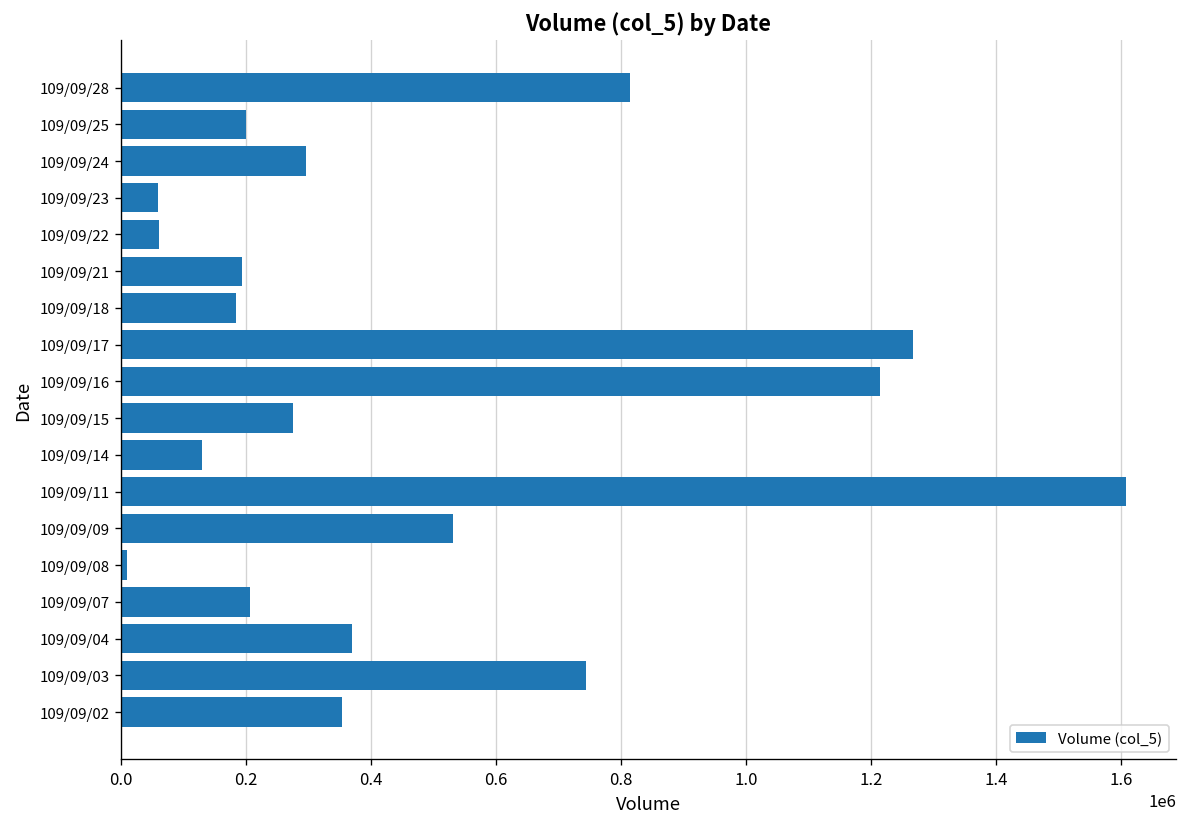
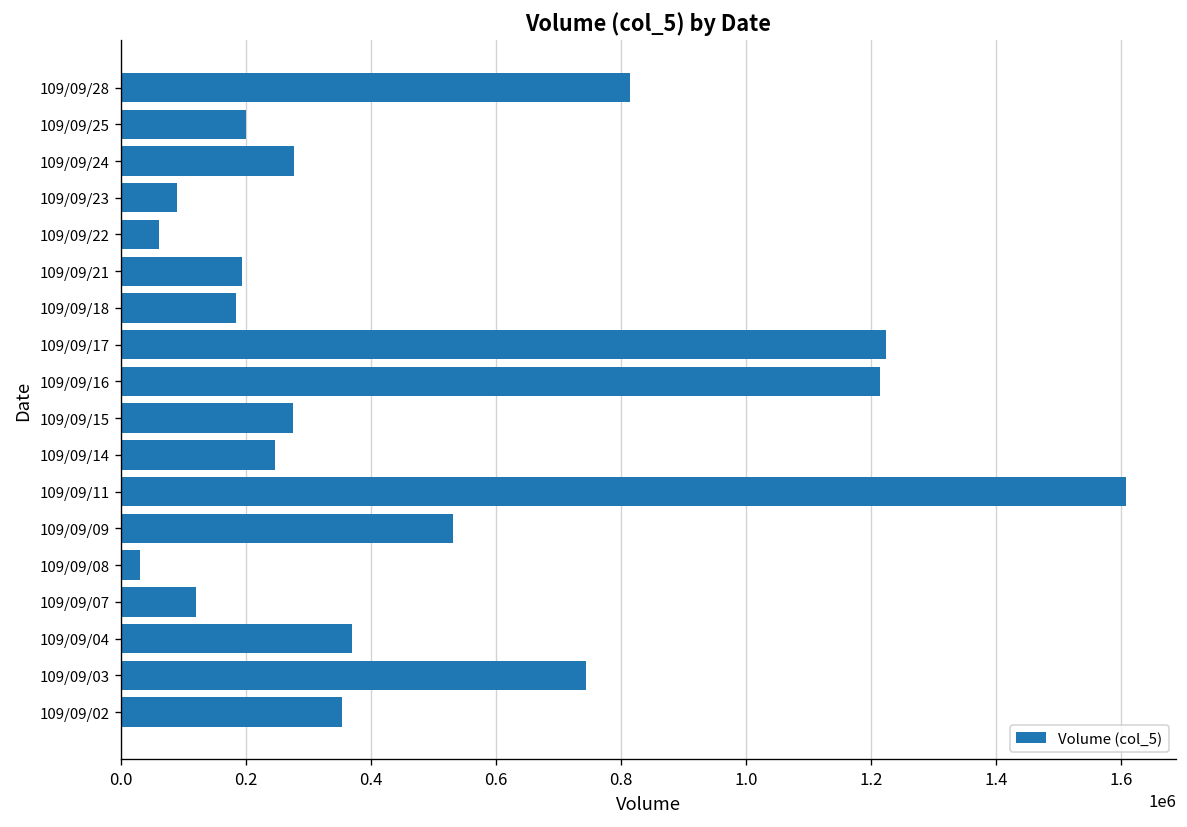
109/09/24: 300000 -> 280000
109/09/23: 60000 -> 90000
109/09/17: 1270000 -> 1220000
109/09/14: 130000 -> 250000
109/09/08: 10000 -> 30000
109/09/07: 210000 -> 120000
